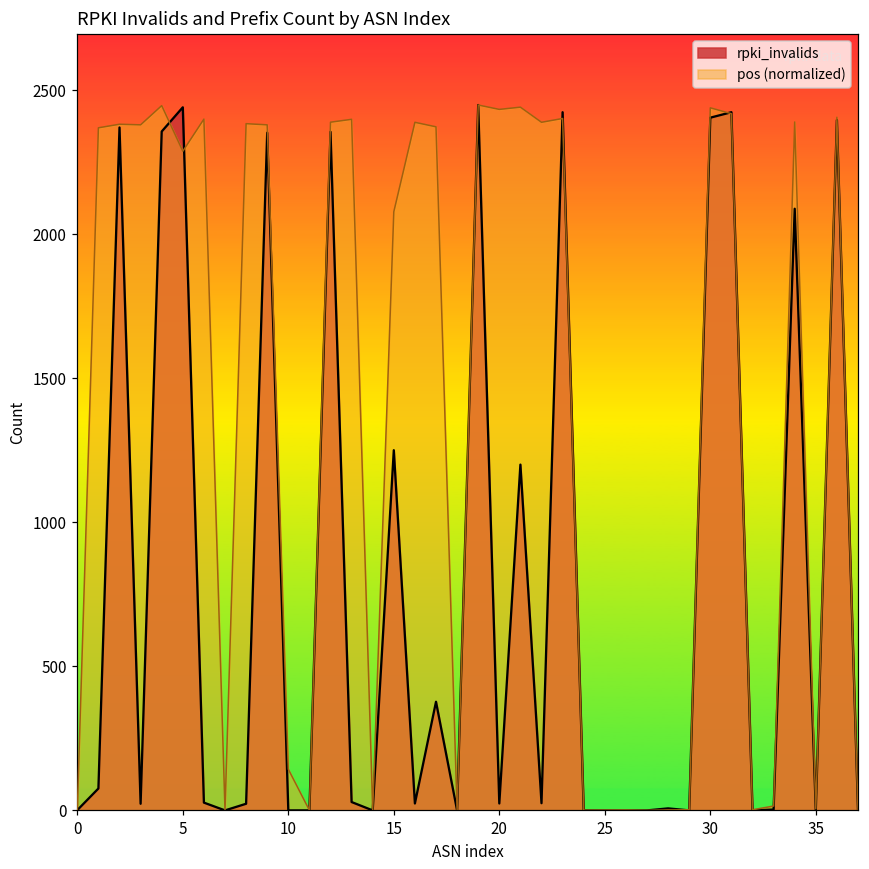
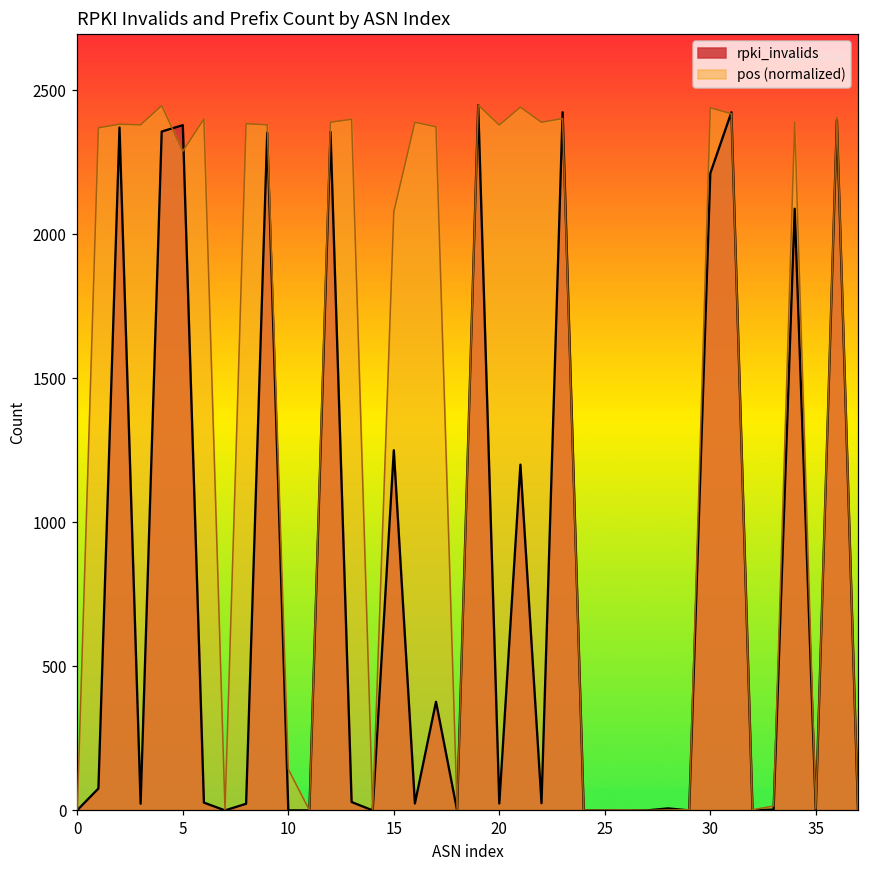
rpki_invalids, 5: 2440 -> 2380
pos (normalized), 20: 2430 -> 2380
rpki_invalids, 30: 2400 -> 2210
